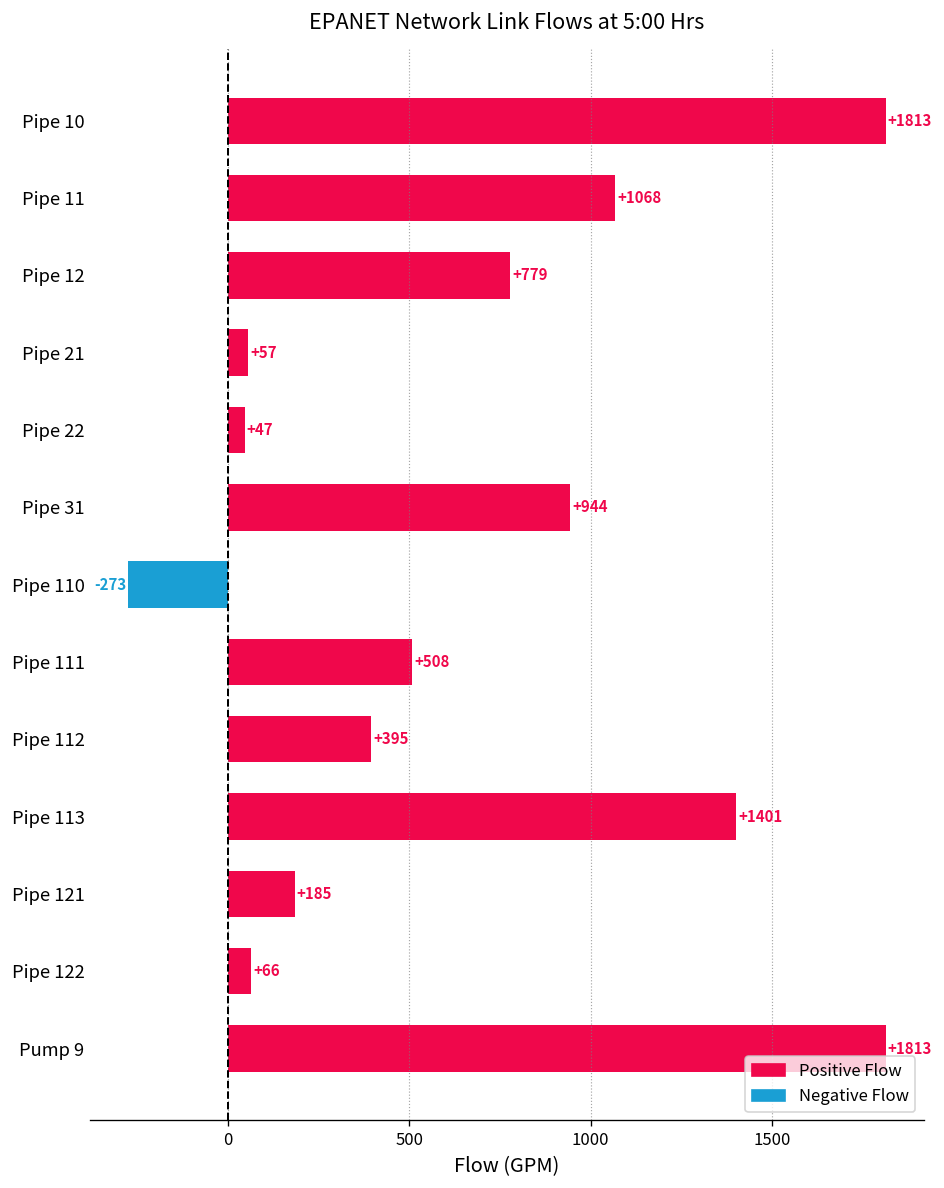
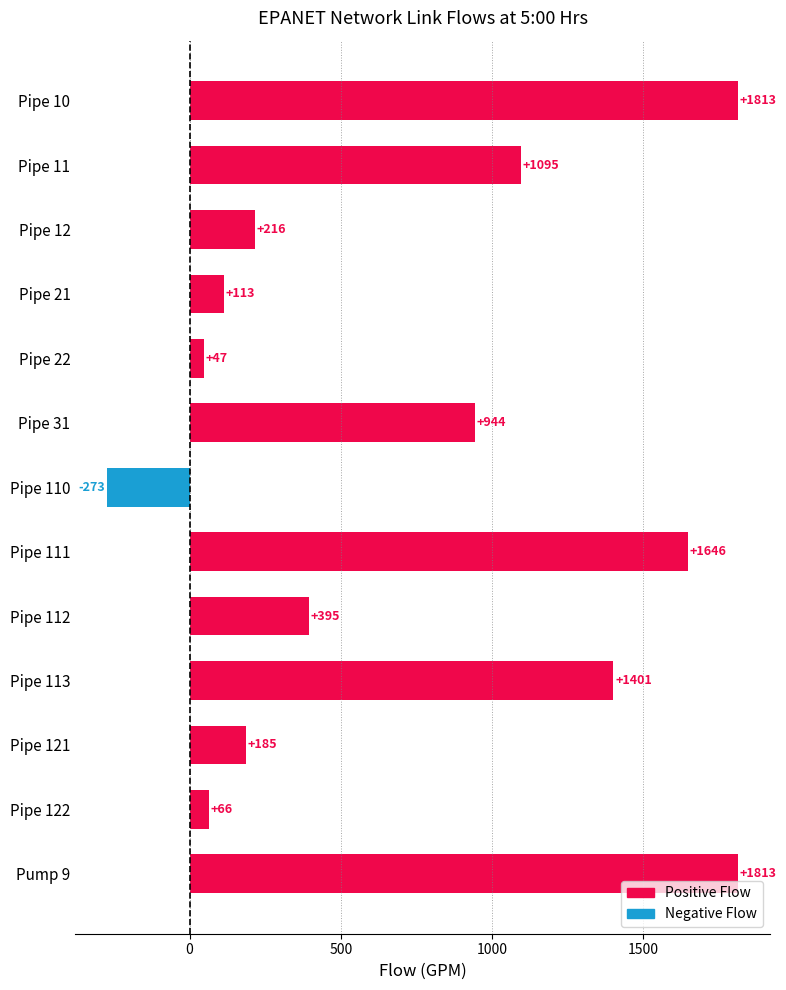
Pipe 11: +1068 -> +1095
Pipe 12: +779 -> +216
Pipe 21: +57 -> +113
Pipe 111: +508 -> +1646
